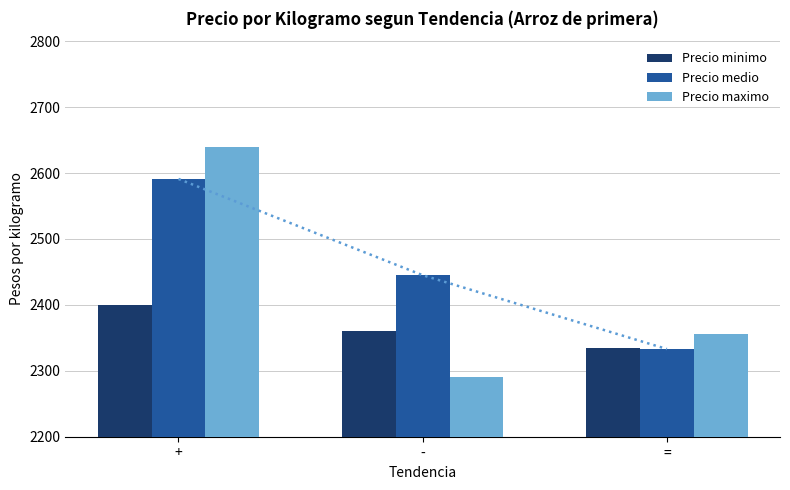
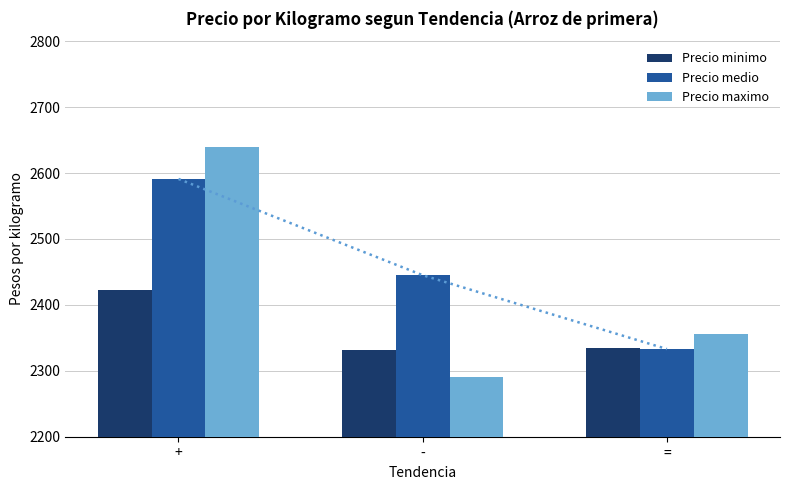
Precio minimo, +: 2400 -> 2420
Precio minimo, -: 2360 -> 2330
